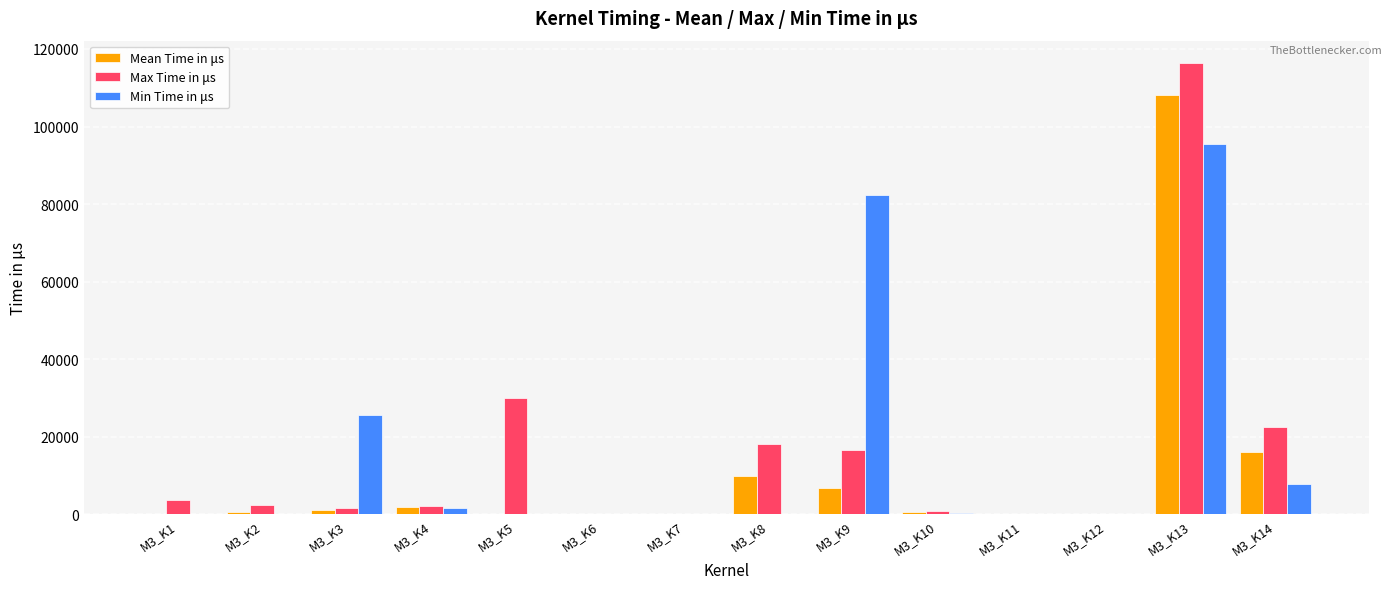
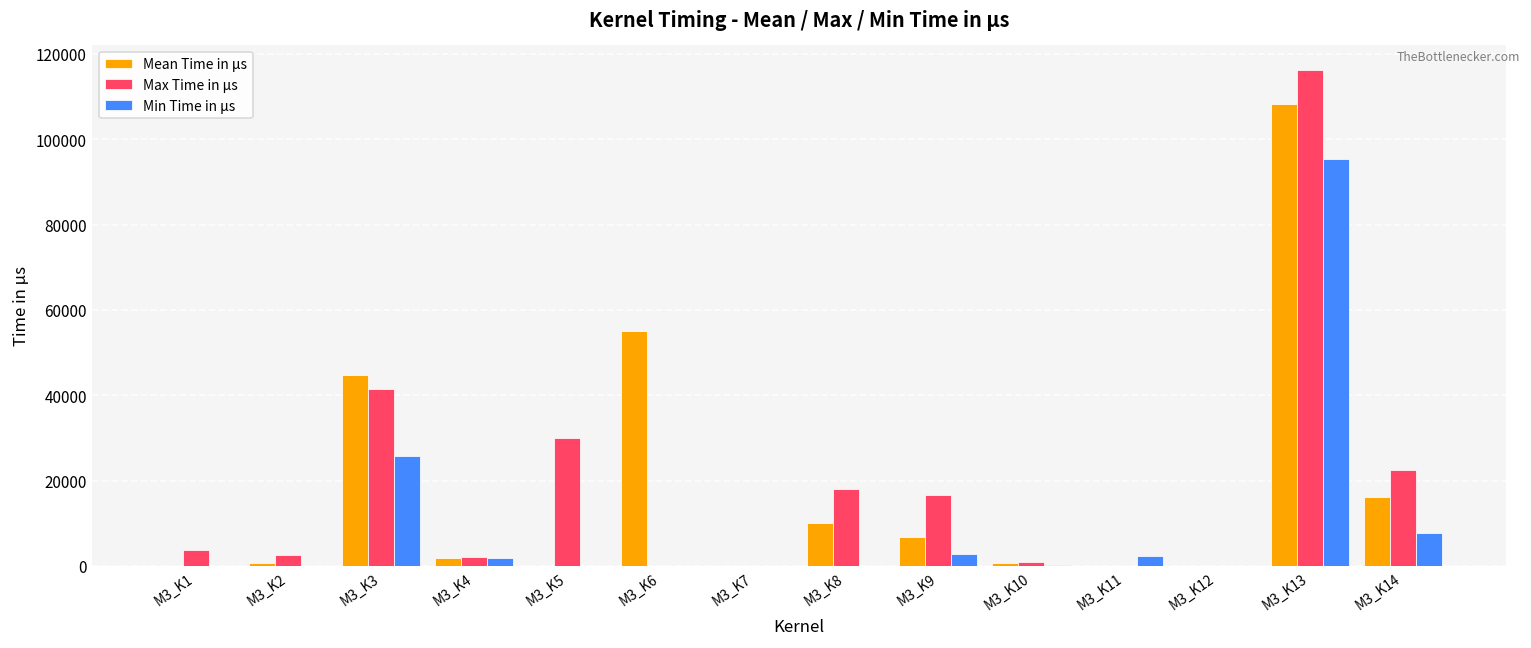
Mean Time in μs, M3_K3: 1000 -> 45000
Max Time in μs, M3_K3: 2000 -> 42000
Mean Time in μs, M3_K6: 0 -> 55000
Min Time in μs, M3_K9: 82000 -> 3000
Min Time in μs, M3_K11: 0 -> 2000
